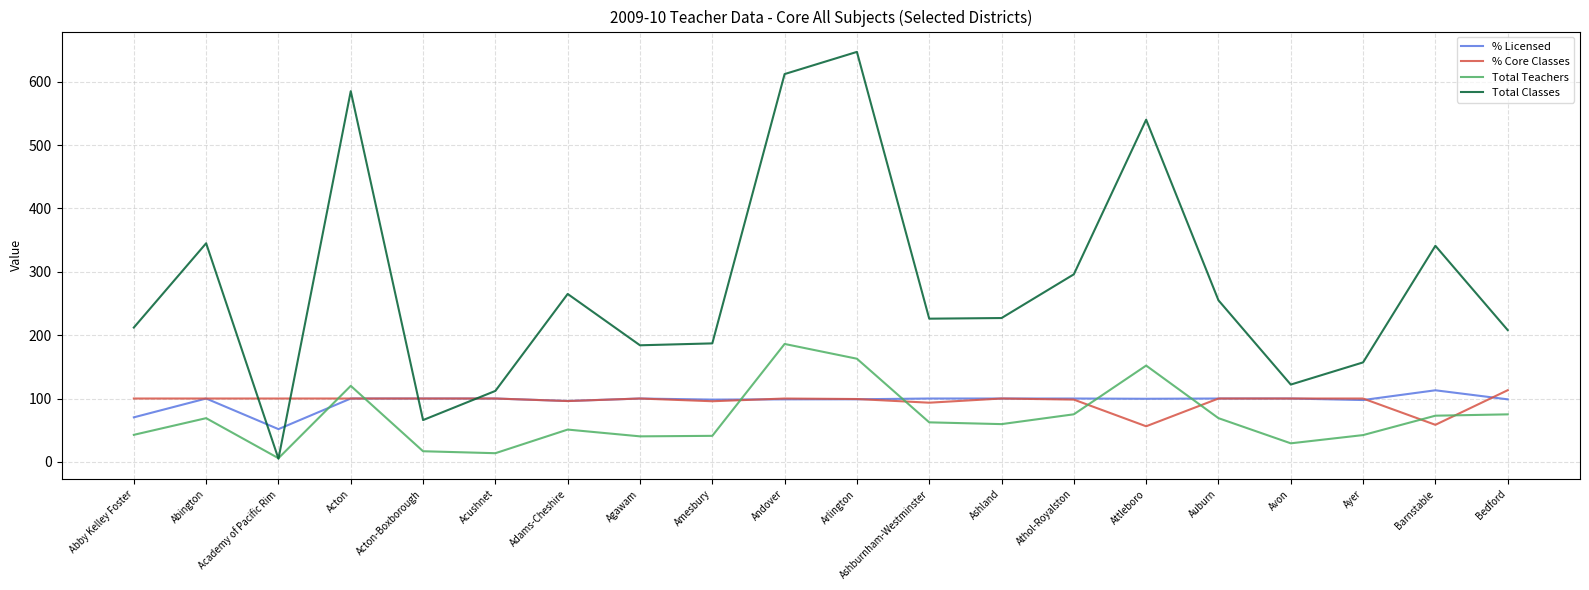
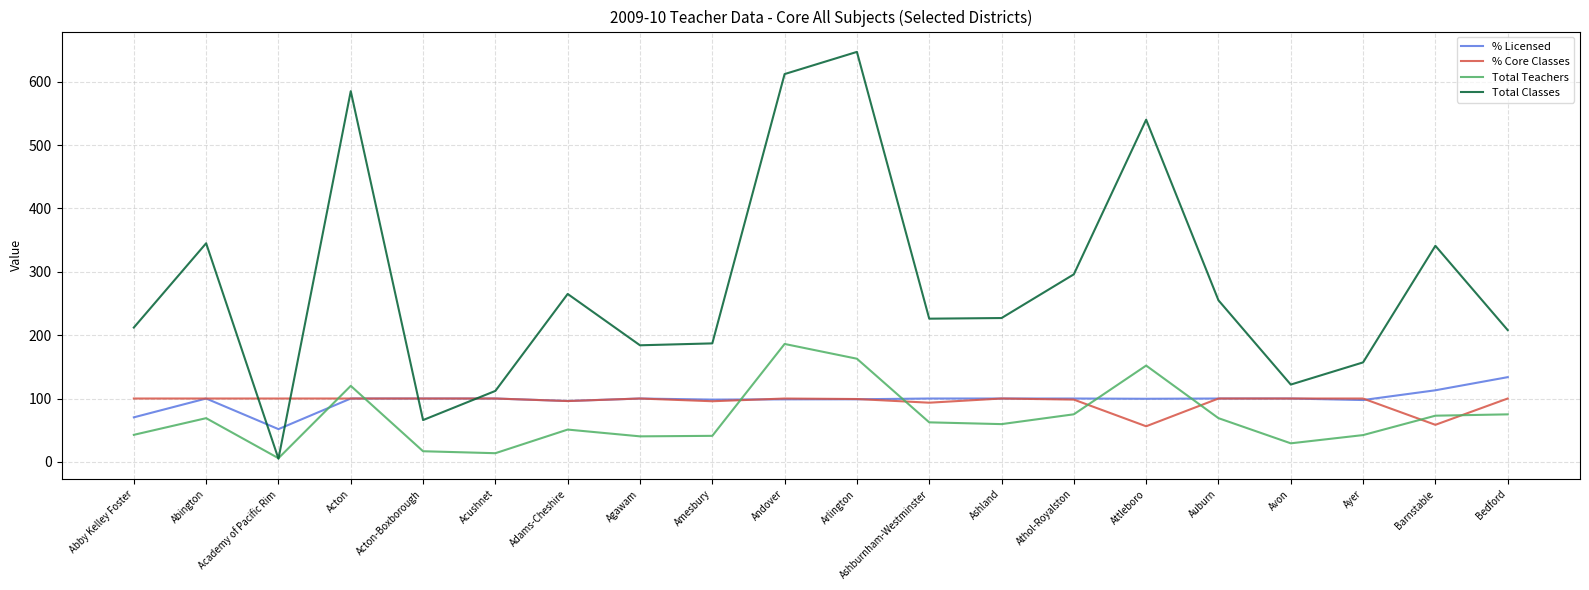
% Licensed, Bedford: 100 -> 130
% Core Classes, Bedford: 110 -> 100
